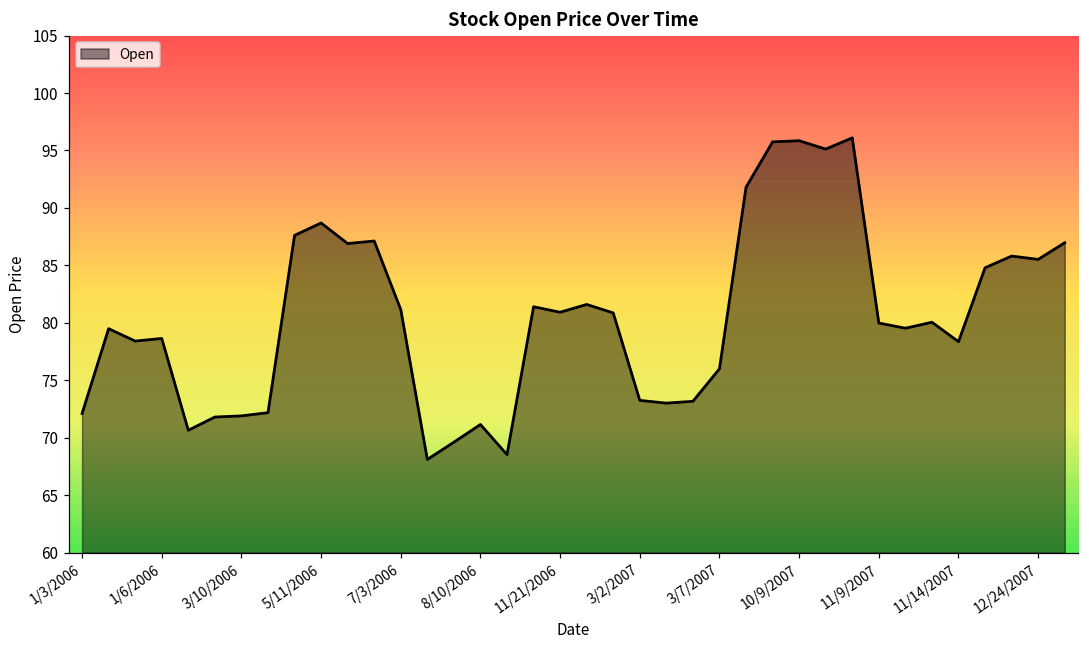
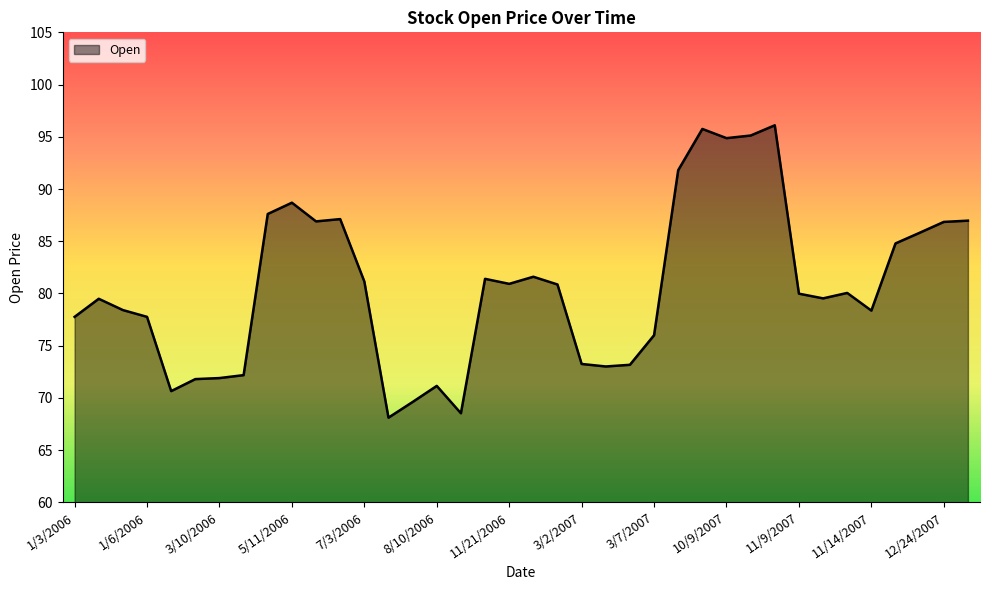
1/3/2006: 72.1 -> 77.8
1/6/2006: 78.6 -> 77.8
10/9/2007: 95.9 -> 94.9
12/24/2007: 85.5 -> 86.9
